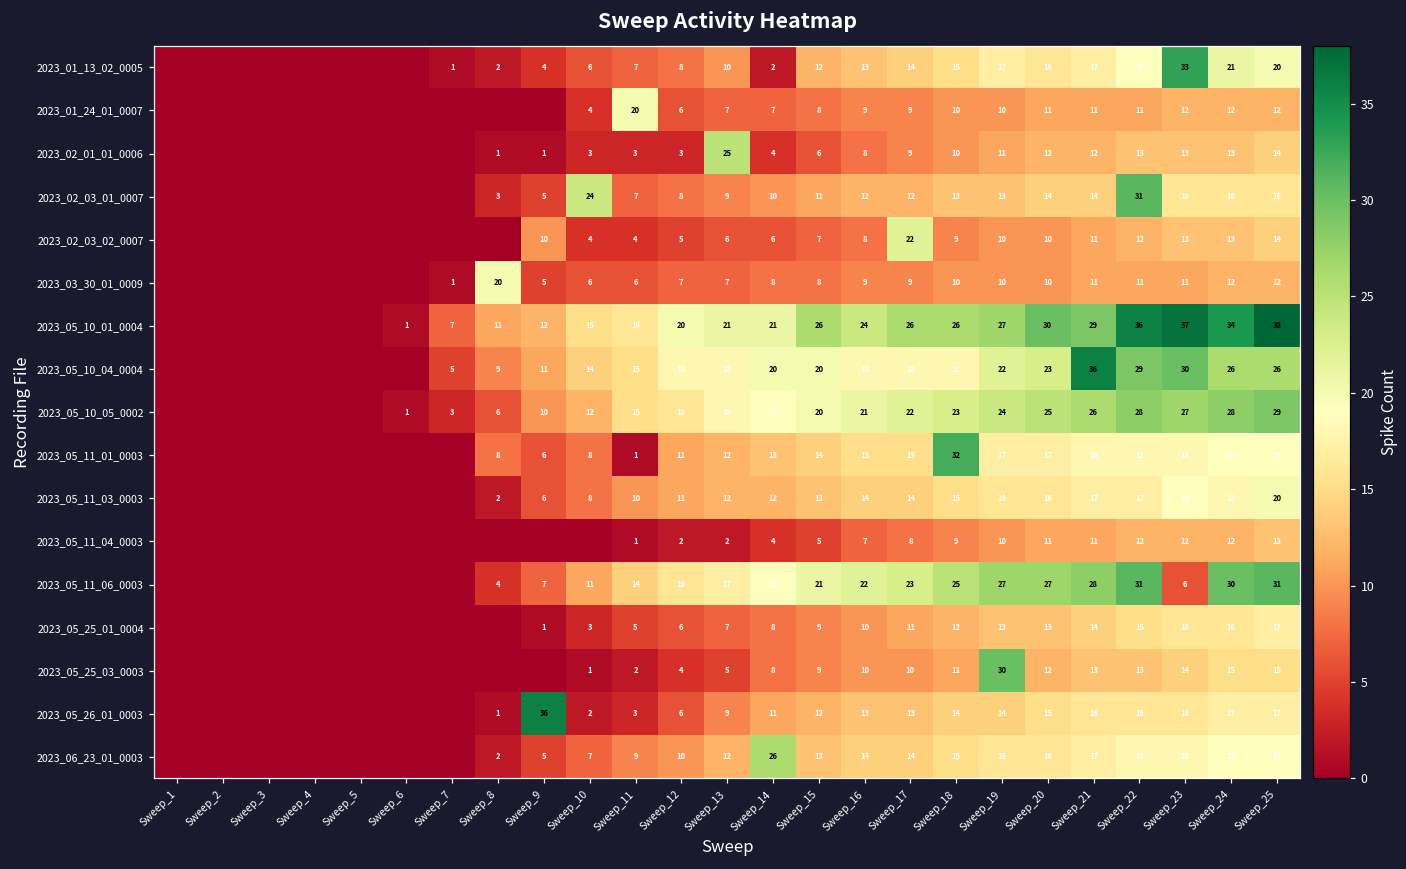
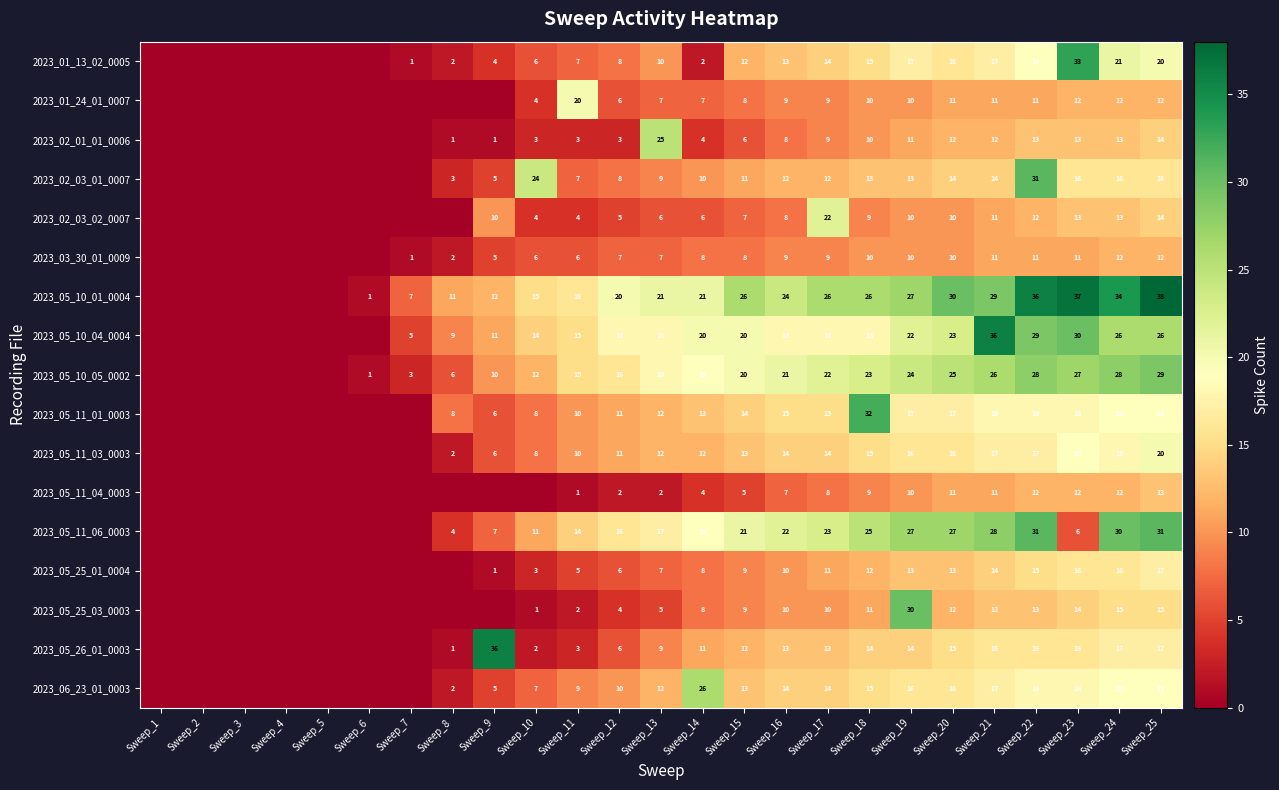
2023_03_30_01_0009, Sweep_8: 20 -> 2
2023_05_11_01_0003, Sweep_11: 1 -> 10
